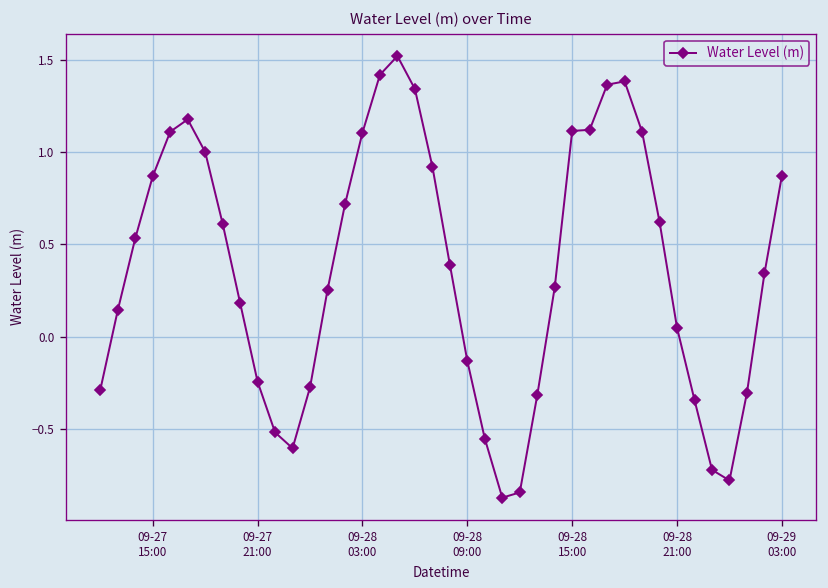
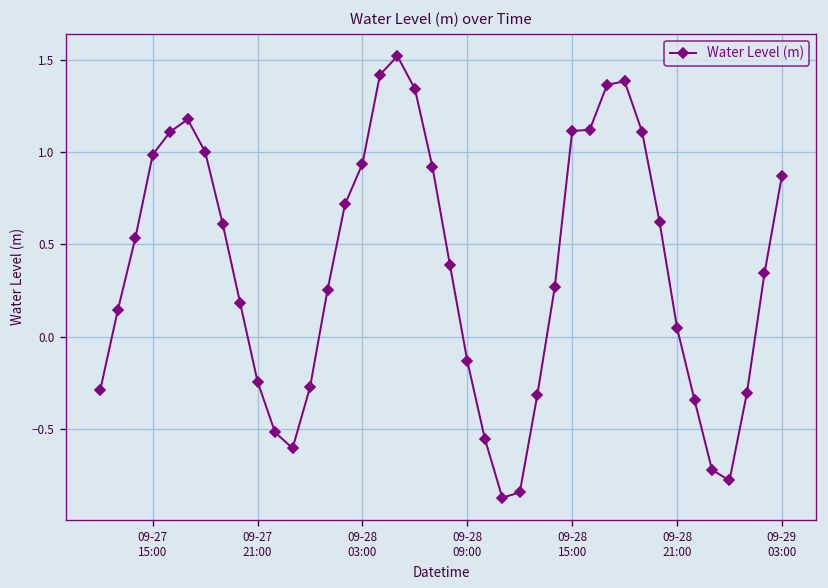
09-27 15:00: 0.87 -> 0.99
09-28 03:00: 1.11 -> 0.94
